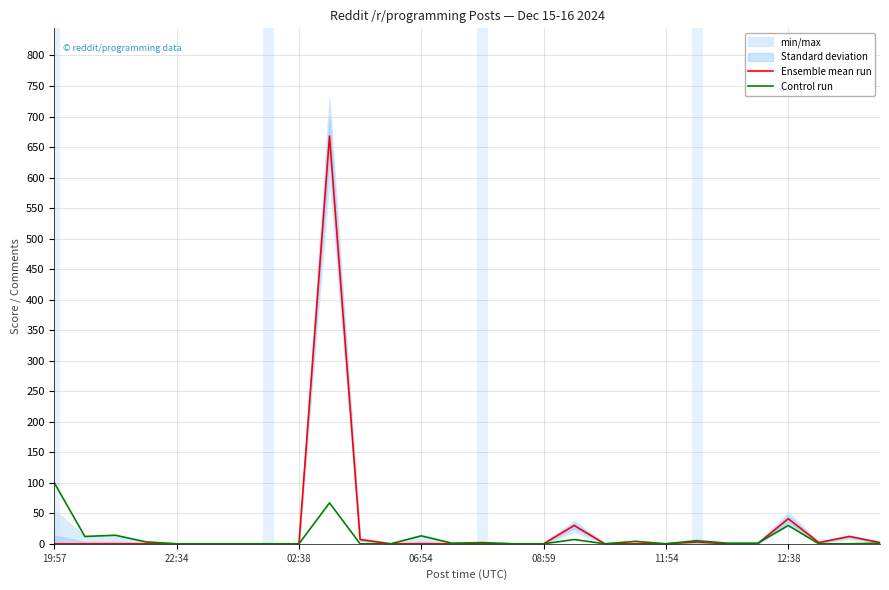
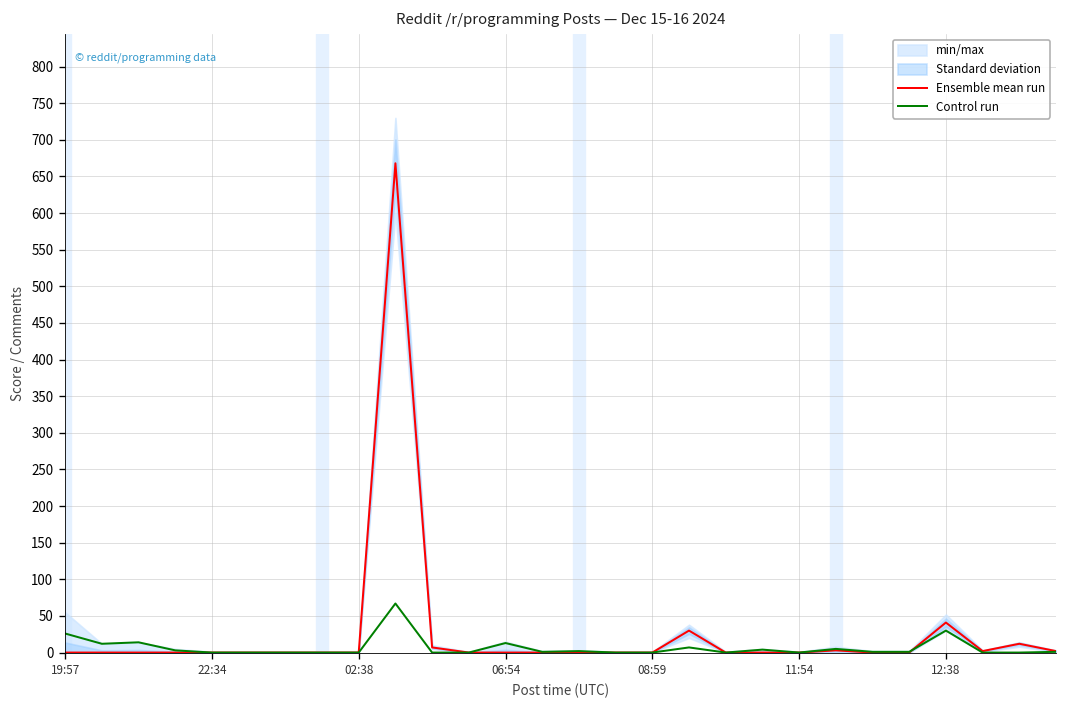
Control run, 19:57: 100 -> 30
